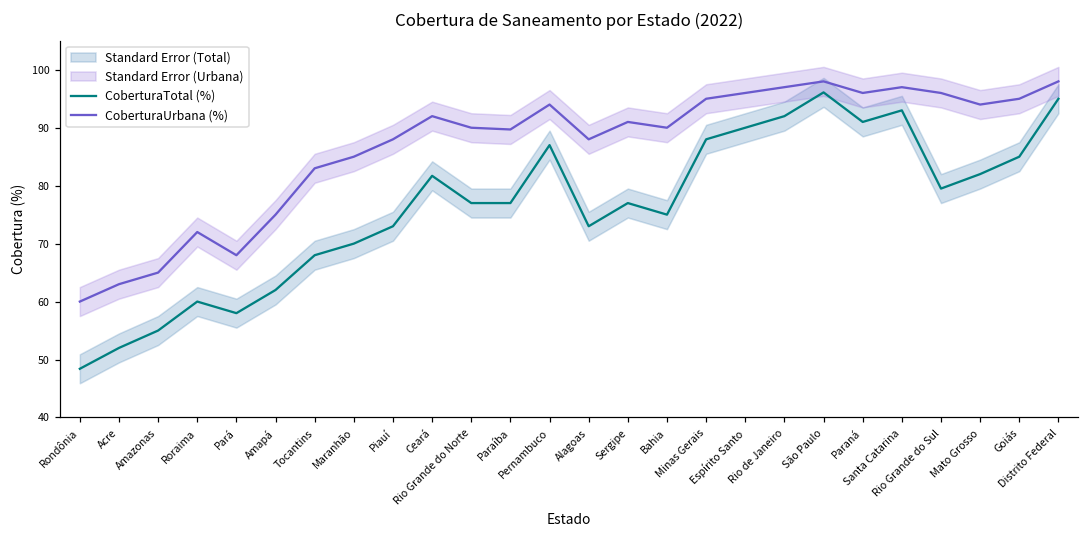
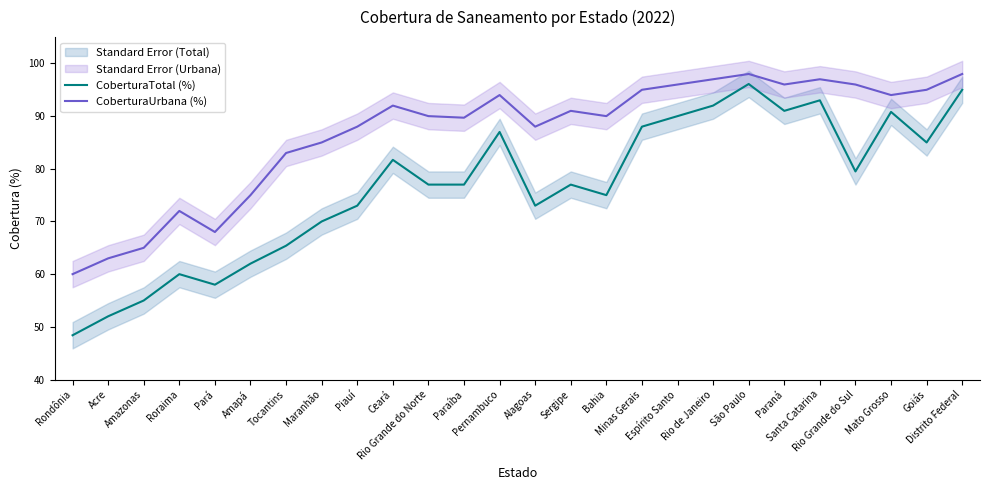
CoberturaTotal (%), Tocantins: 68 -> 65
CoberturaTotal (%), Mato Grosso: 82 -> 91
